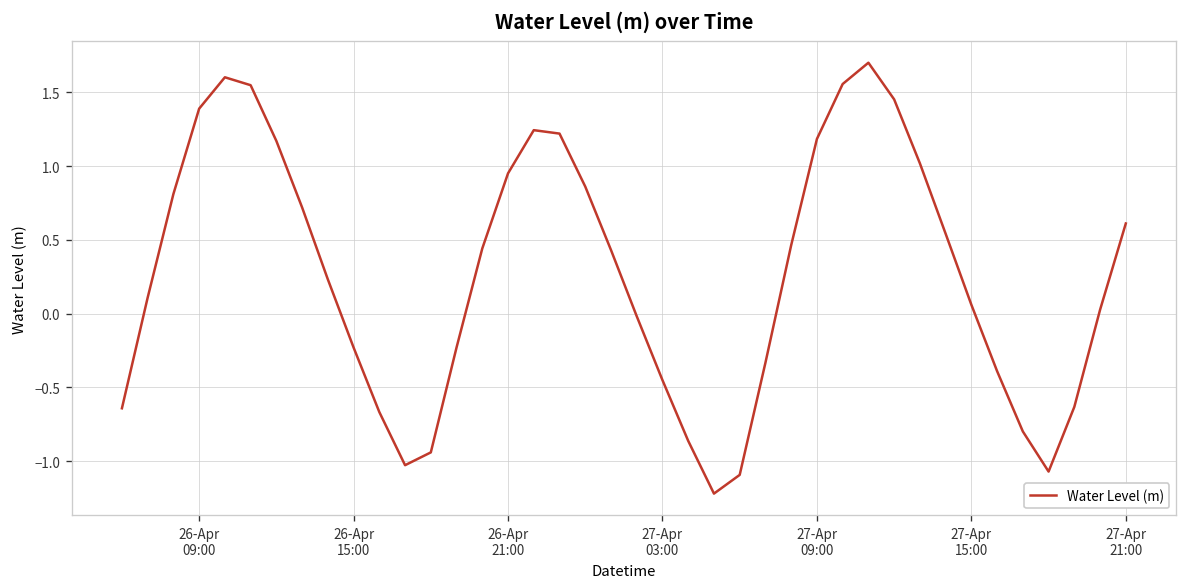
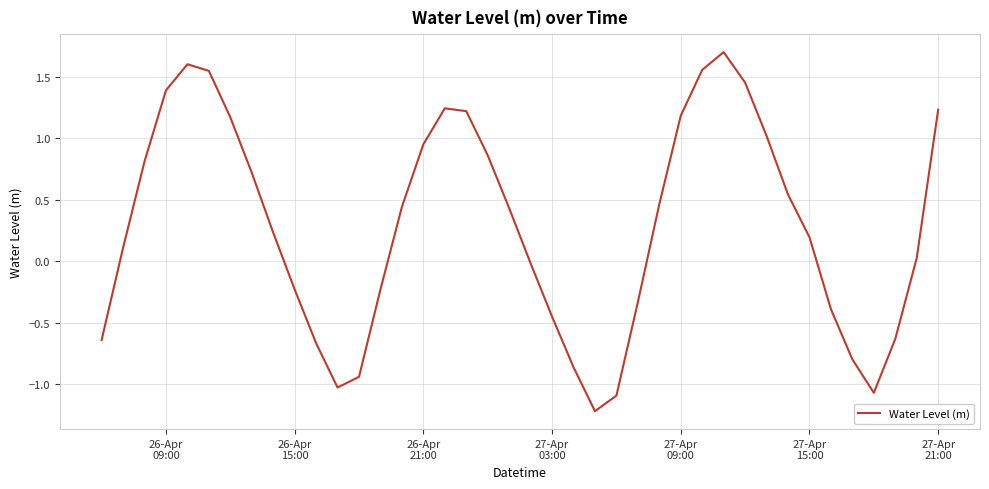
27-Apr 15:00: 0.06 -> 0.20
27-Apr 21:00: 0.61 -> 1.23
